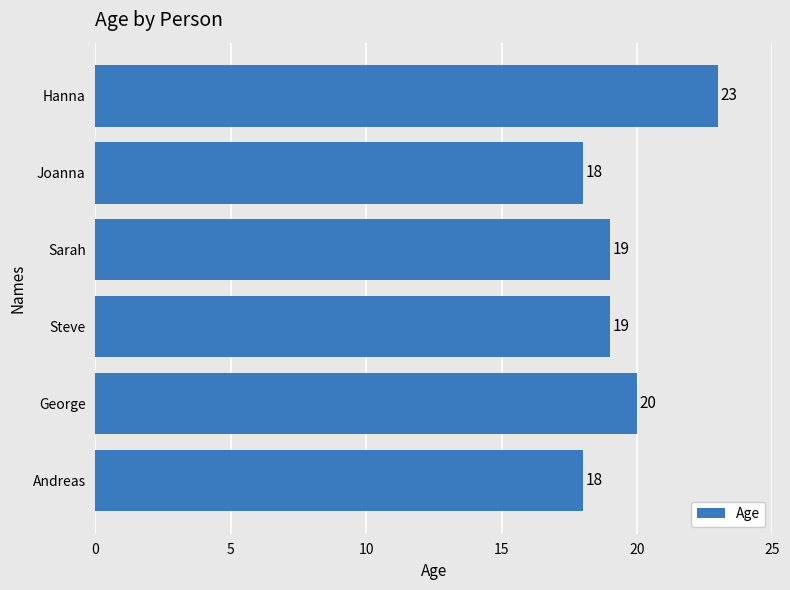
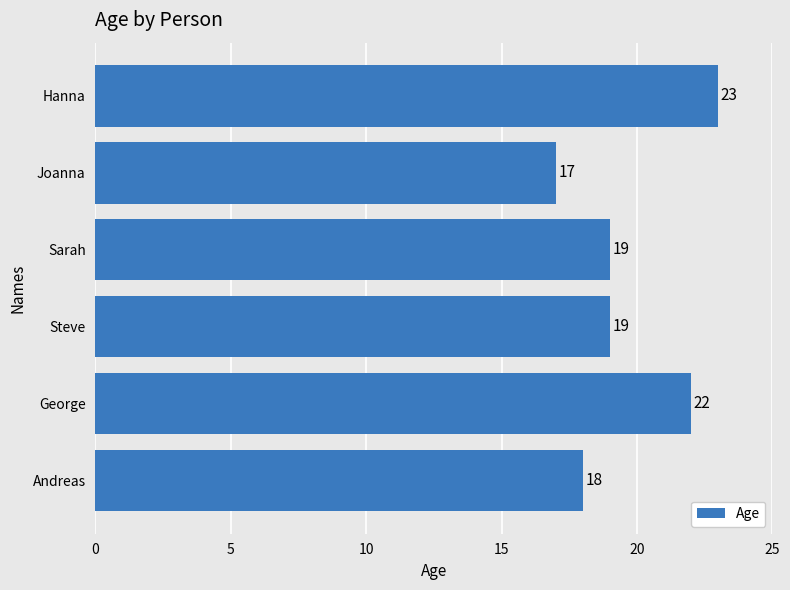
Joanna: 18 -> 17
George: 20 -> 22
